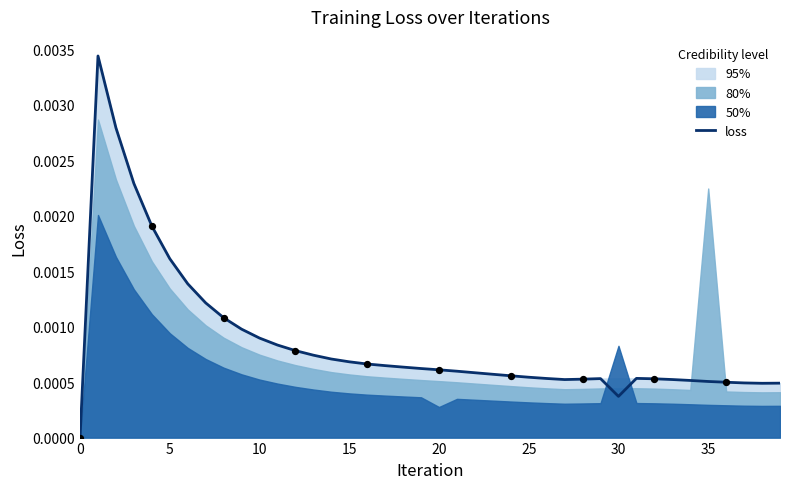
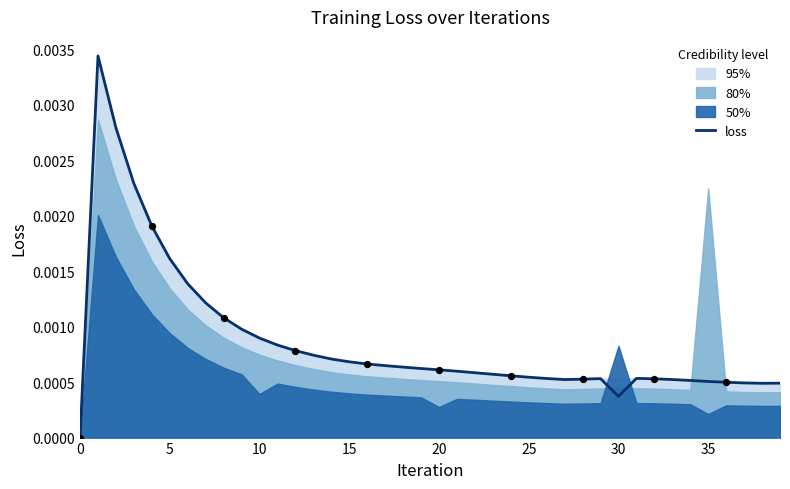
50%, 10: 0.00052 -> 0.00039
50%, 35: 0.00029 -> 0.00021
